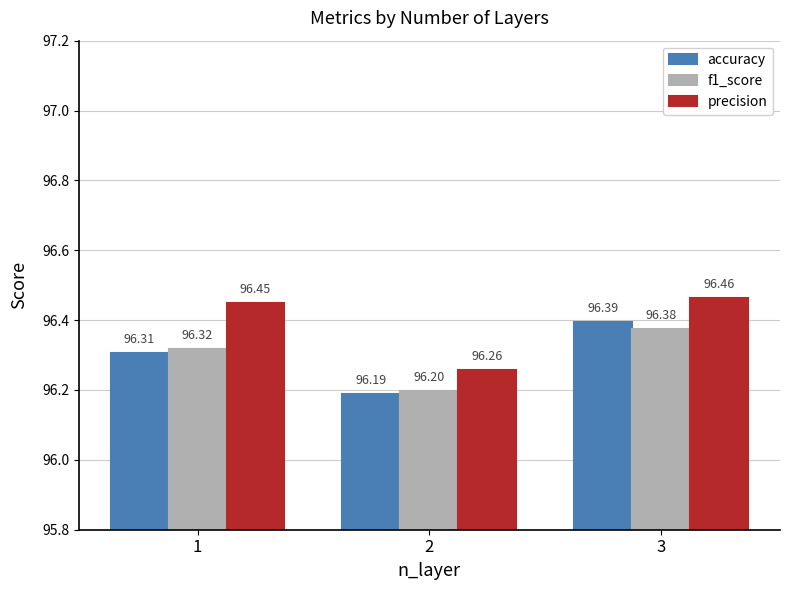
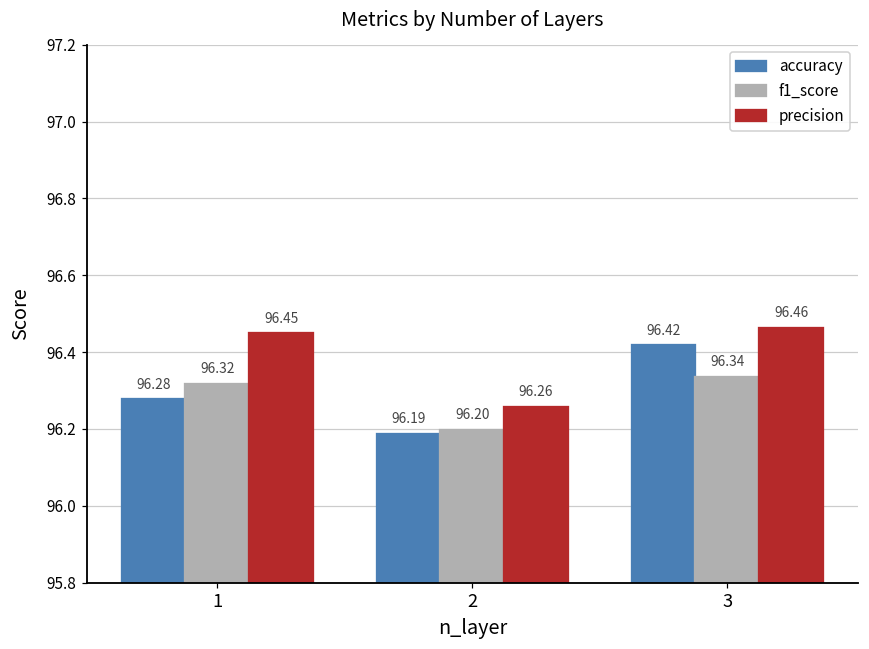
accuracy, 1: 96.31 -> 96.28
accuracy, 3: 96.39 -> 96.42
f1_score, 3: 96.38 -> 96.34
